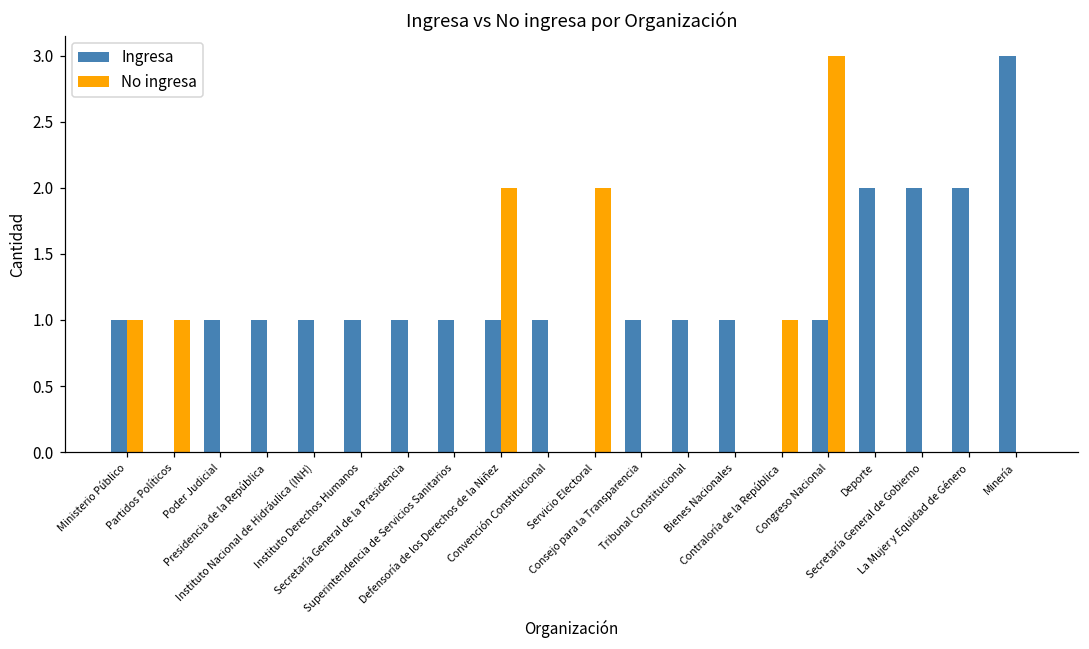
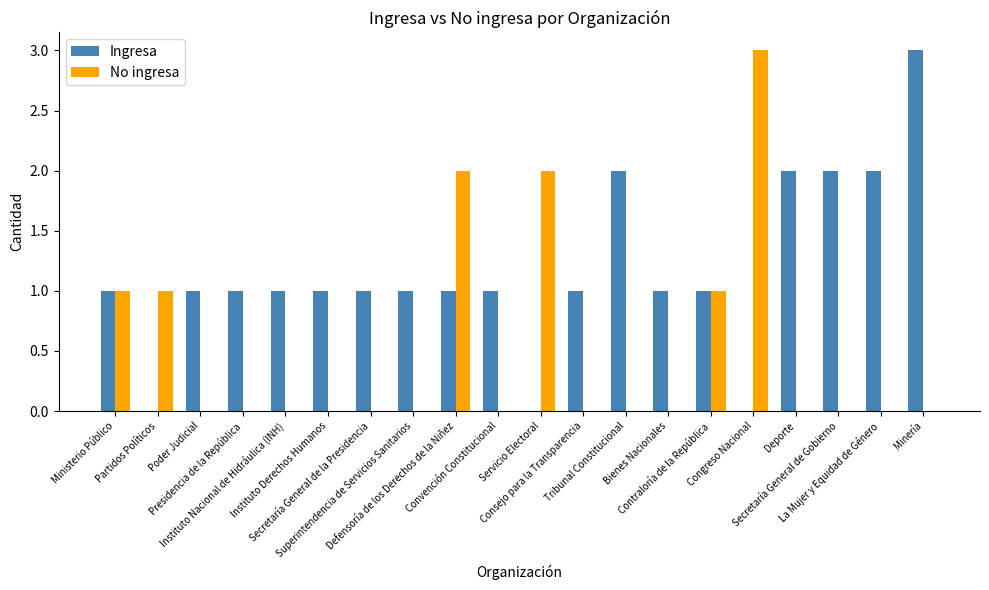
Ingresa, Tribunal Constitucional: 1 -> 2
Ingresa, Contraloría de la República: 0 -> 1
Ingresa, Congreso Nacional: 1 -> 0
